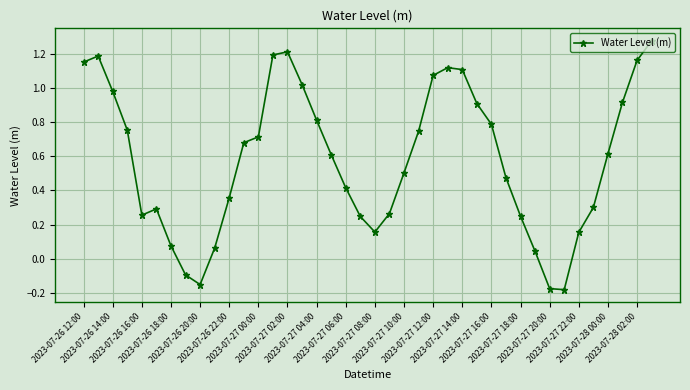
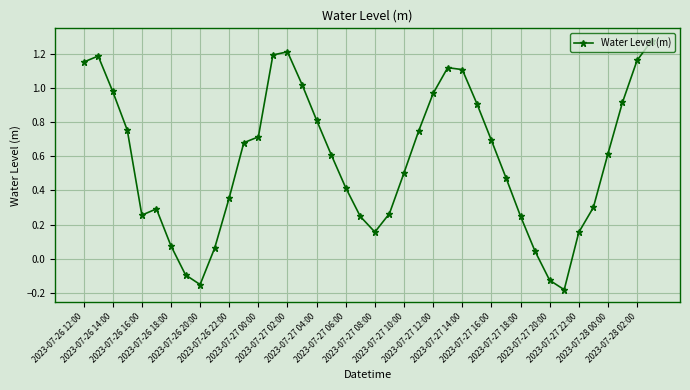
2023-07-27 12:00: 1.08 -> 0.97
2023-07-27 16:00: 0.79 -> 0.69
2023-07-27 20:00: -0.18 -> -0.13
